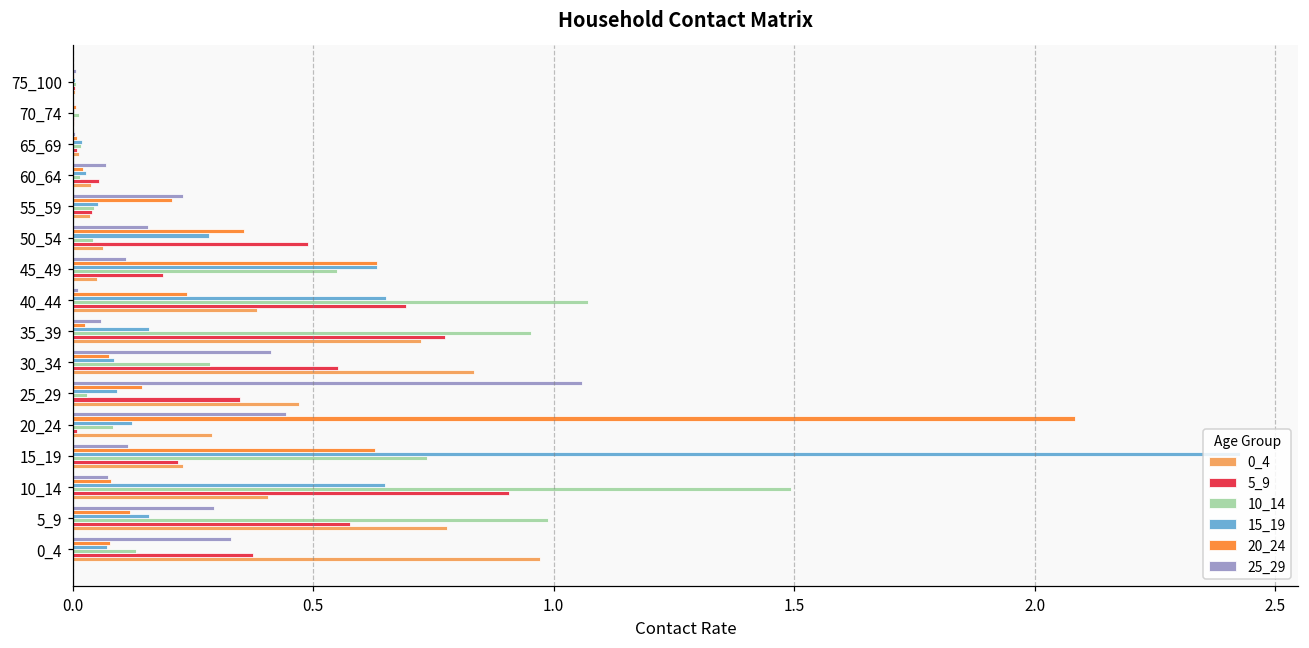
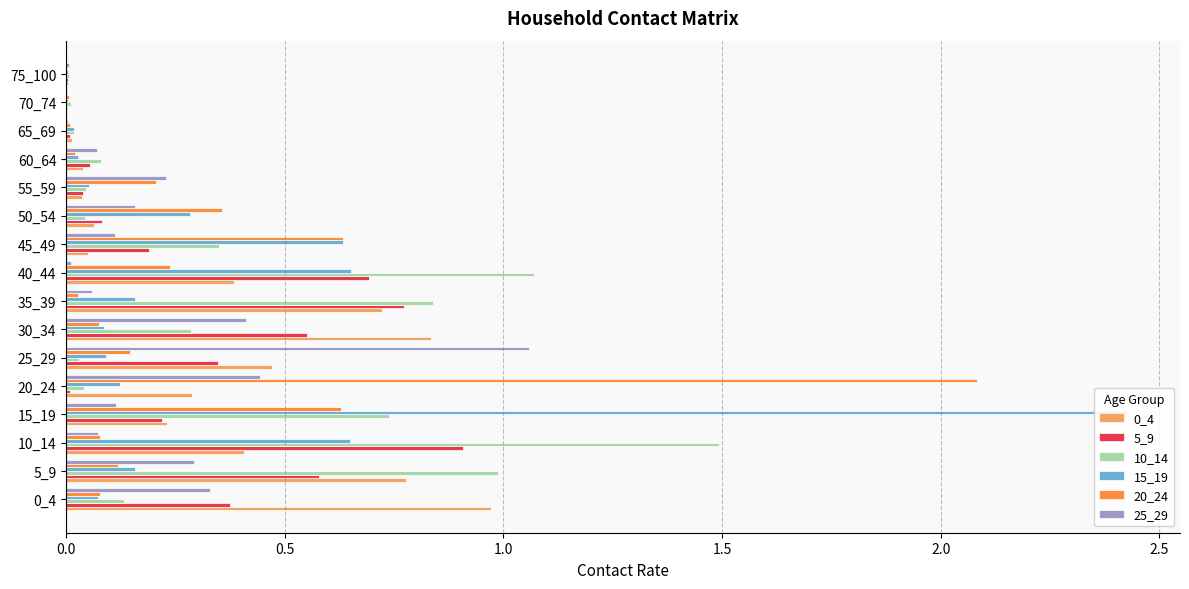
10_14, 60_64: 0.01 -> 0.08
5_9, 50_54: 0.49 -> 0.08
10_14, 45_49: 0.55 -> 0.35
10_14, 35_39: 0.95 -> 0.84
10_14, 20_24: 0.08 -> 0.04
